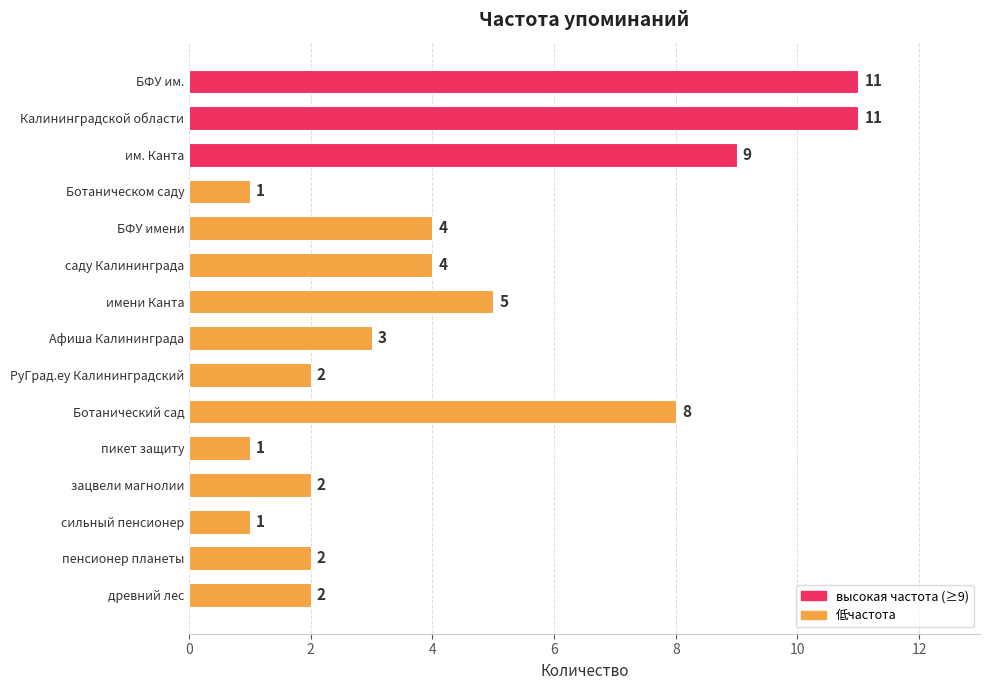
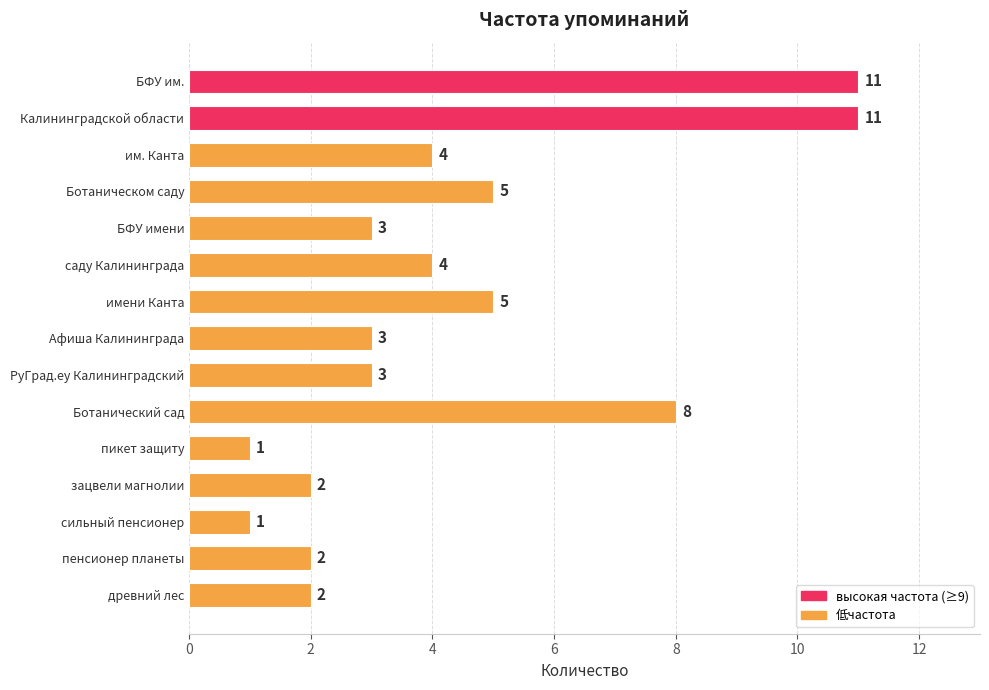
им. Канта: 9 -> 4
Ботаническом саду: 1 -> 5
БФУ имени: 4 -> 3
РуГрад.еу Калининградский: 2 -> 3
